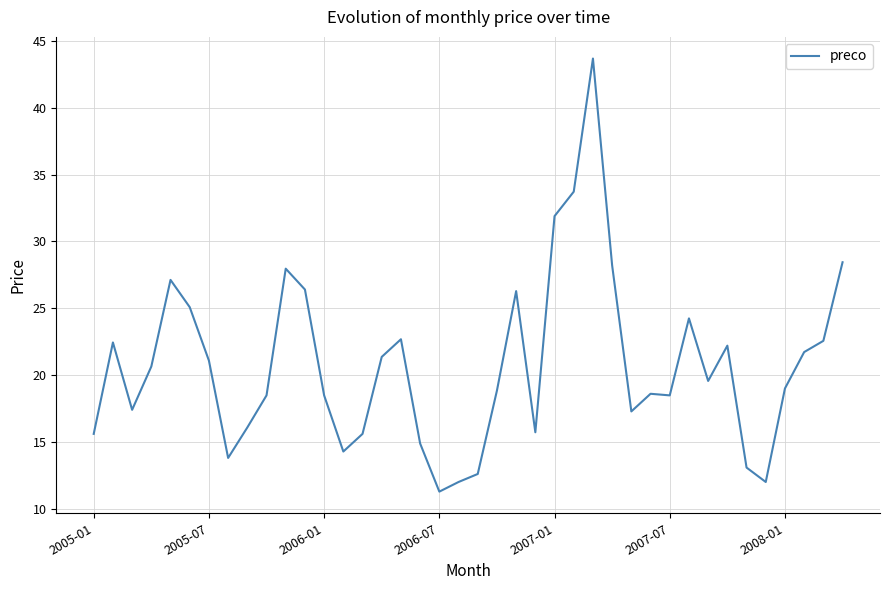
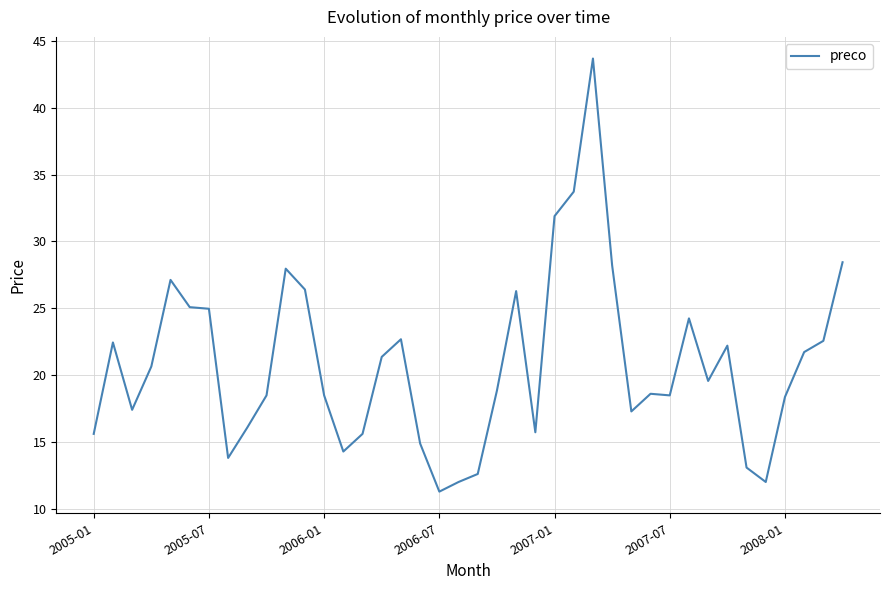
2005-07: 21.1 -> 25.0
2008-01: 19.0 -> 18.4
